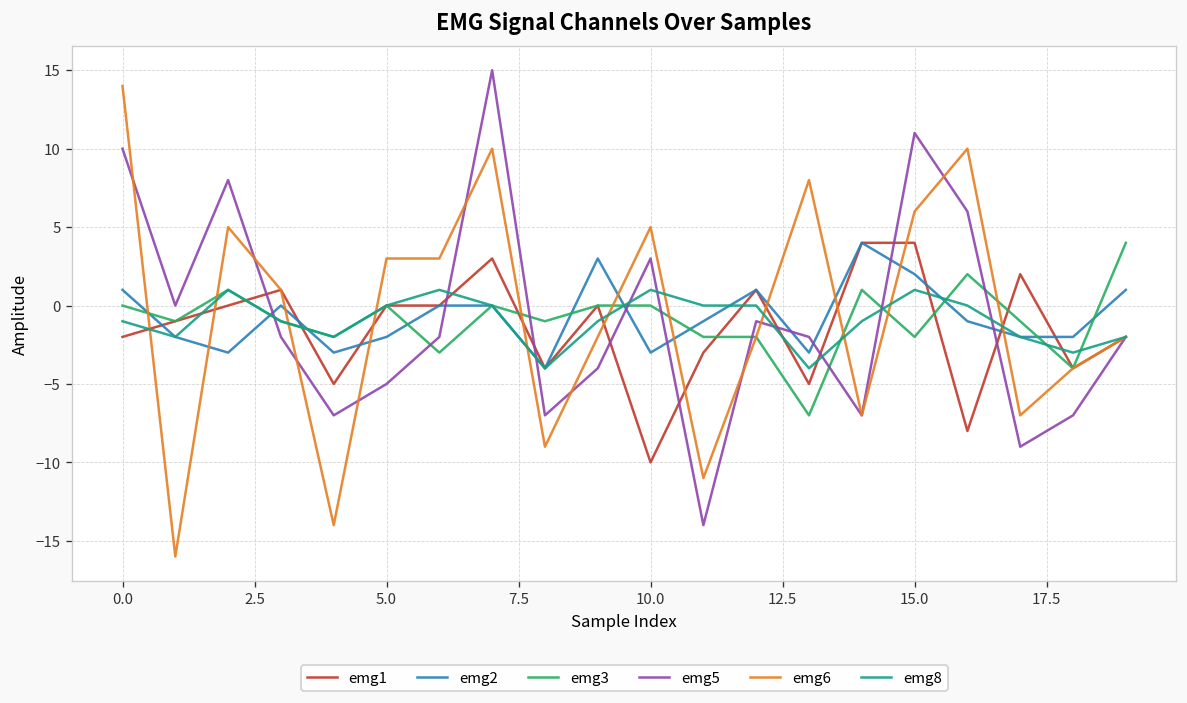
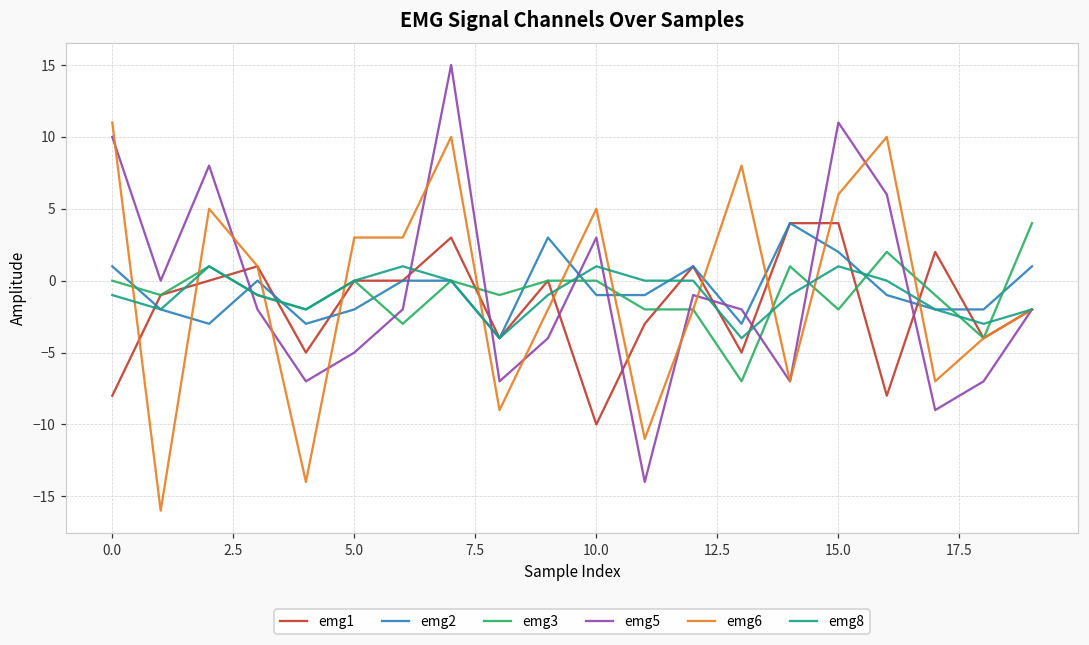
emg1, 0.0: -2 -> -8
emg6, 0.0: 14 -> 11
emg2, 10.0: -3 -> -1
